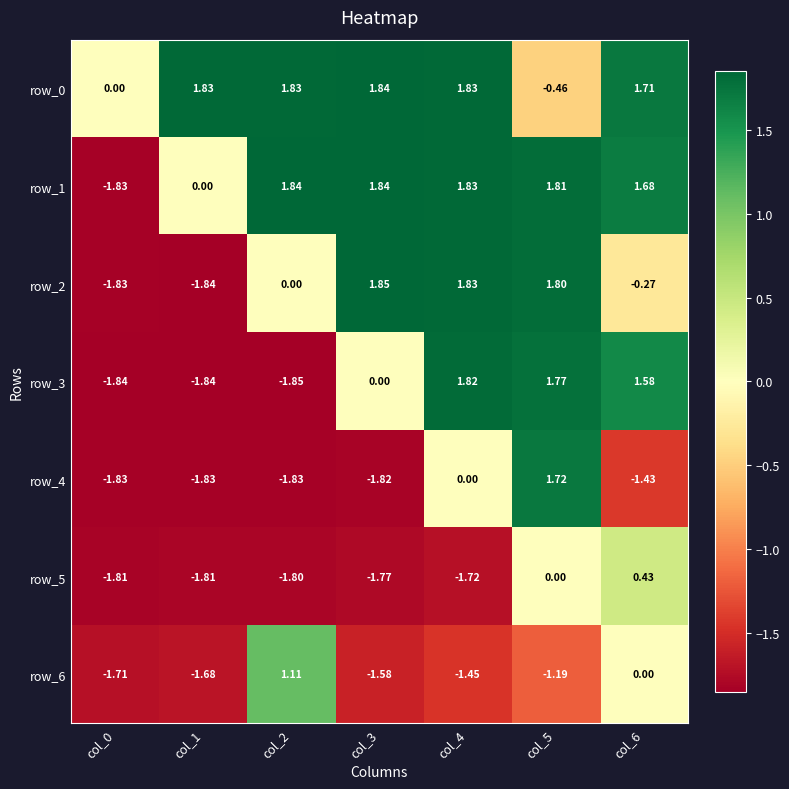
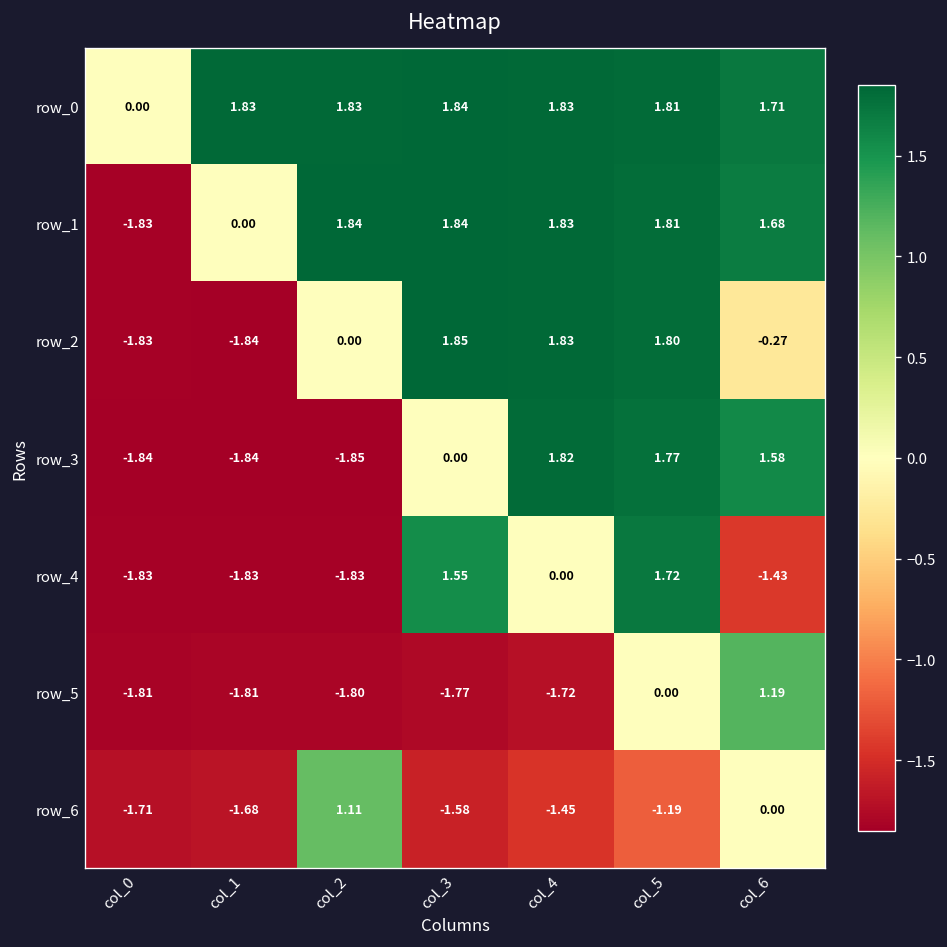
row_0, col_5: -0.46 -> 1.81
row_4, col_3: -1.82 -> 1.55
row_5, col_6: 0.43 -> 1.19
